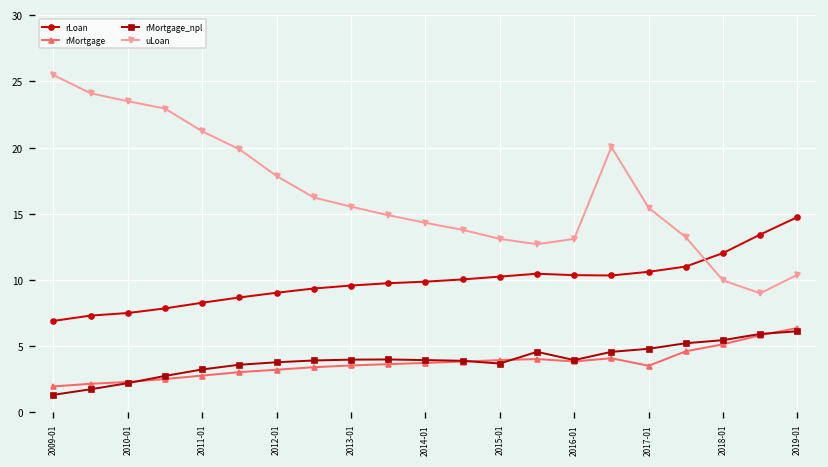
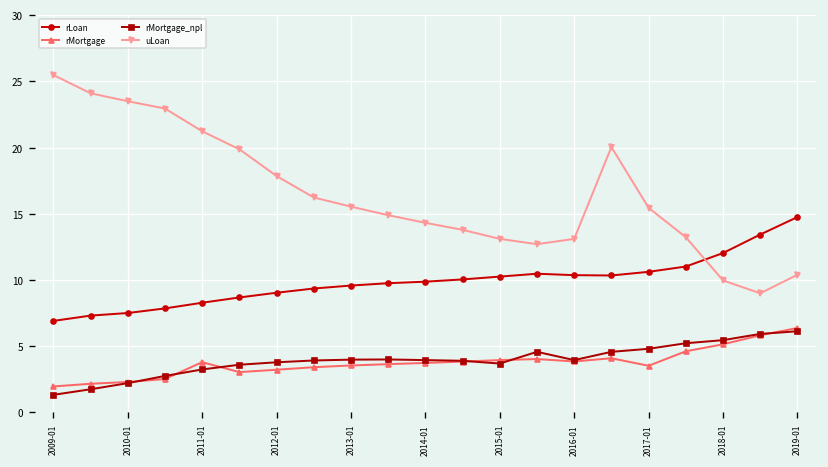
rMortgage, 2011-01: 2.8 -> 3.8
